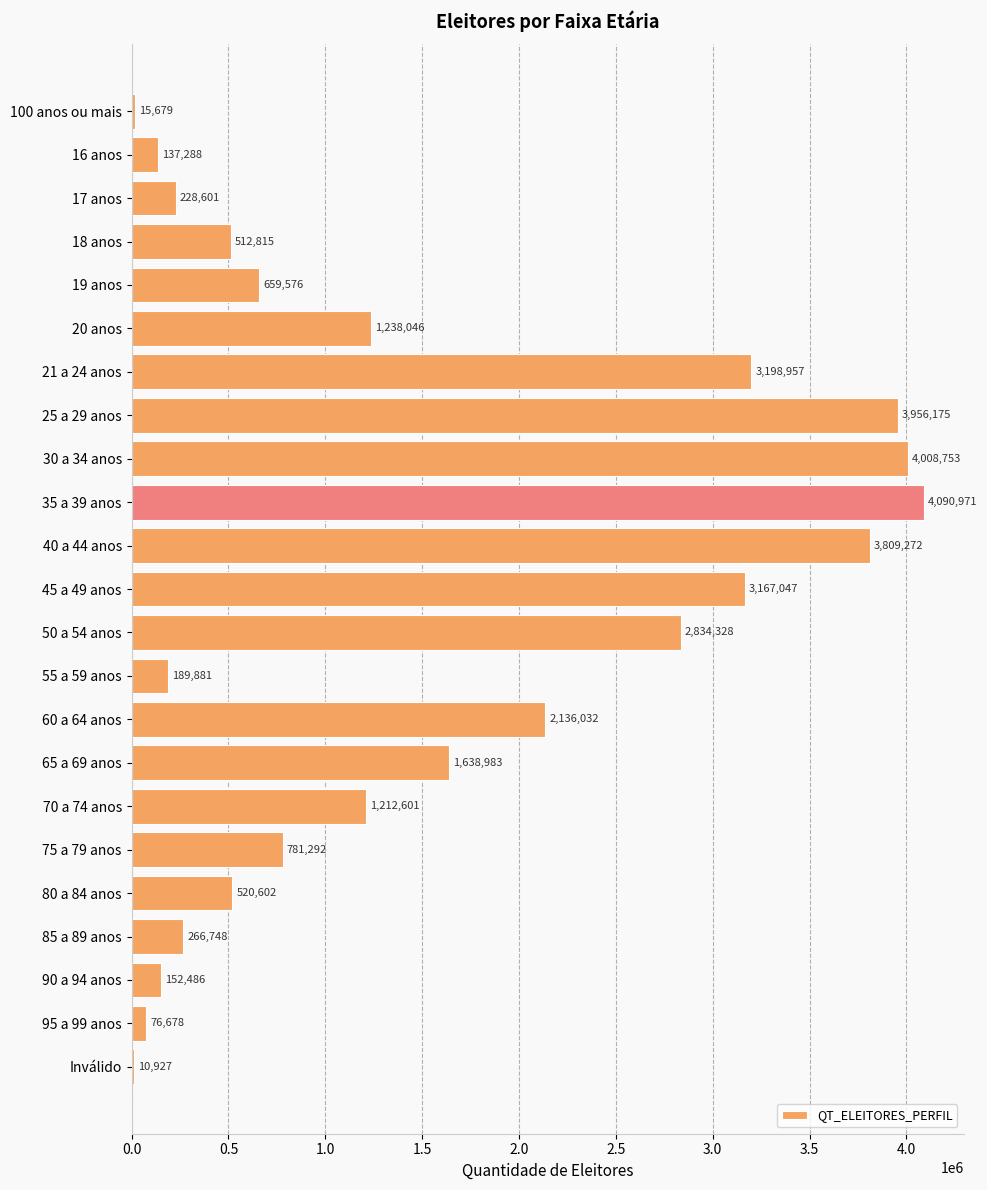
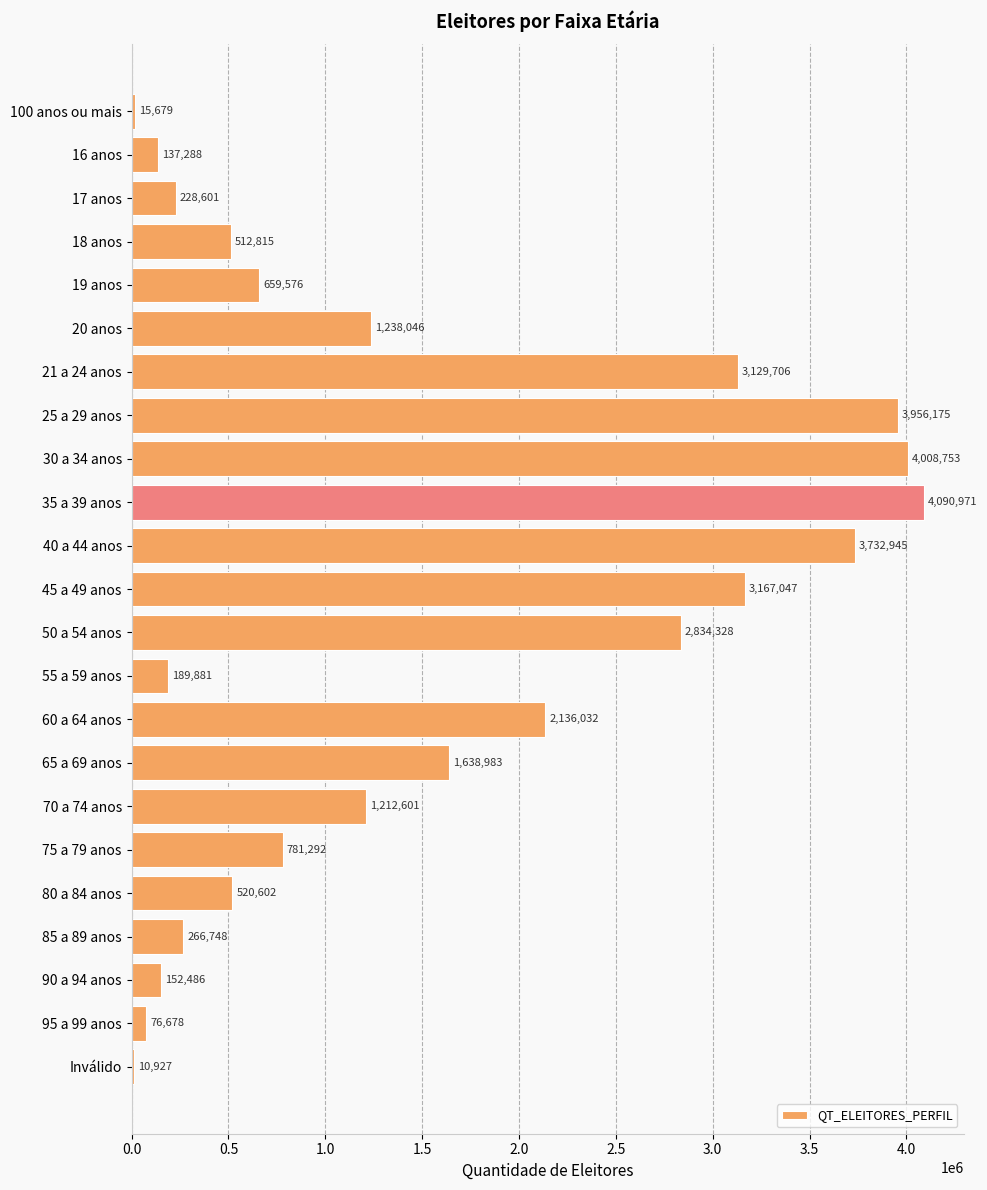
21 a 24 anos: 3,198,957 -> 3,129,706
40 a 44 anos: 3,809,272 -> 3,732,945
